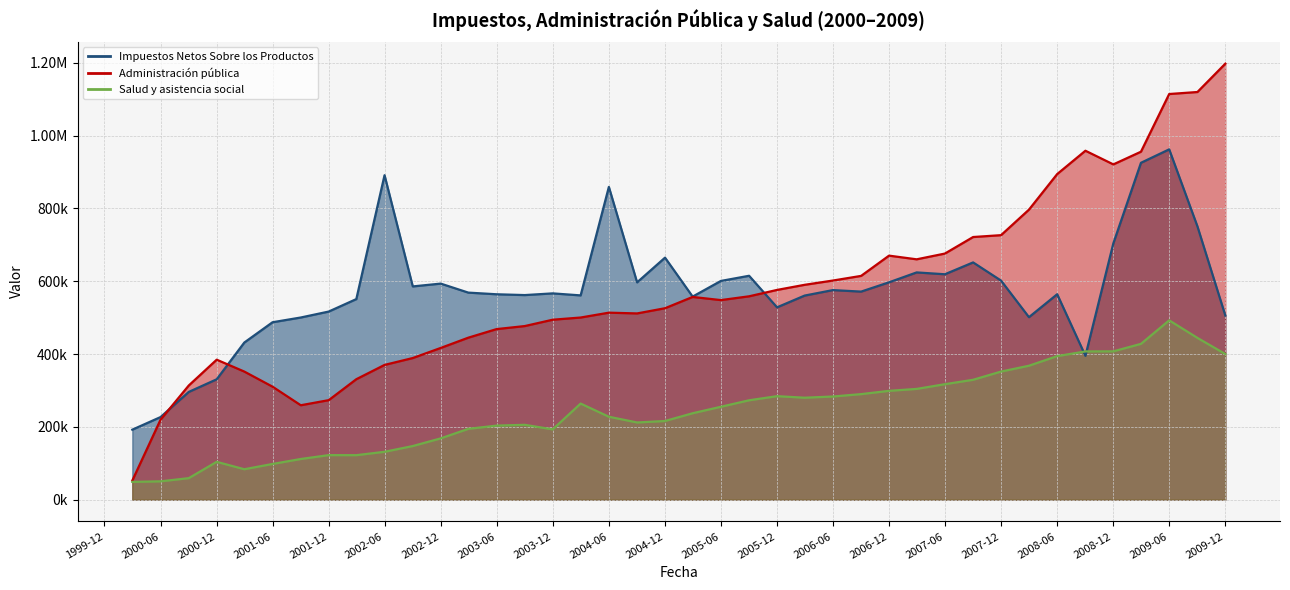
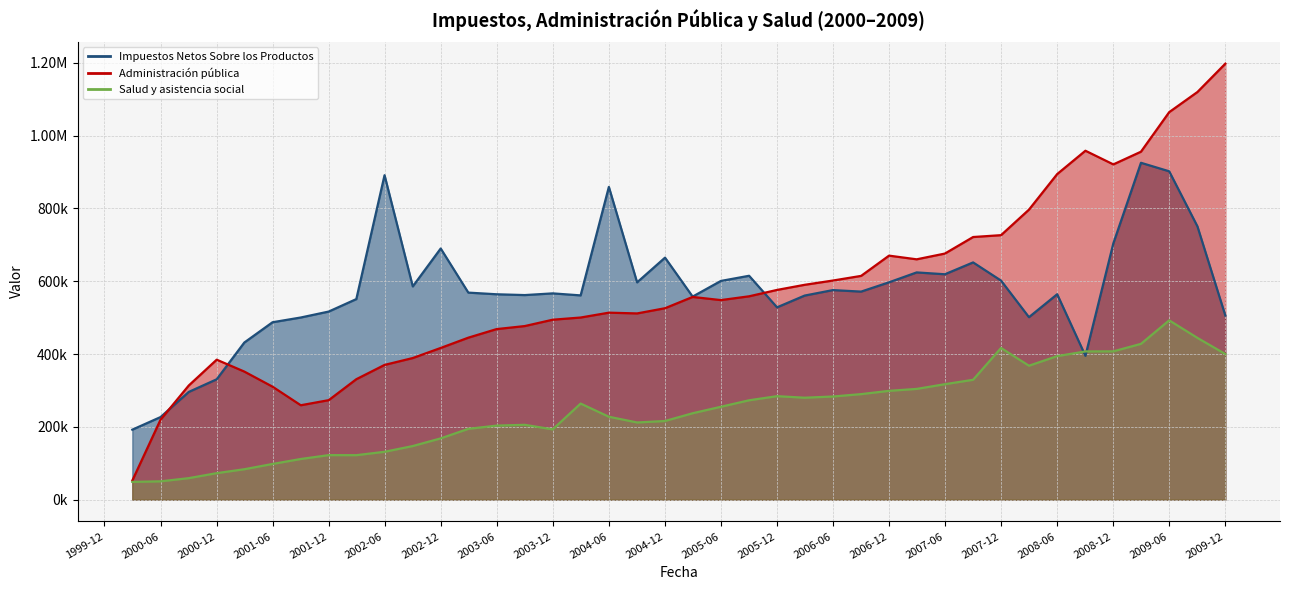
Salud y asistencia social, 2000-12: 100000 -> 70000
Impuestos Netos Sobre los Productos, 2002-12: 590000 -> 690000
Salud y asistencia social, 2007-12: 350000 -> 420000
Impuestos Netos Sobre los Productos, 2009-06: 960000 -> 900000
Administración pública, 2009-06: 1110000 -> 1060000
